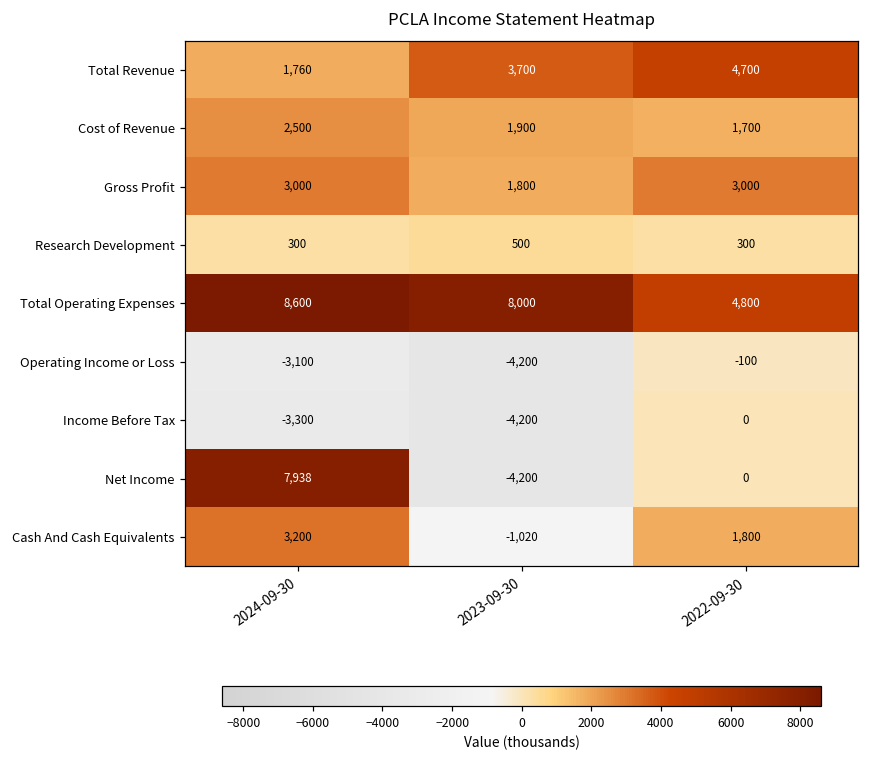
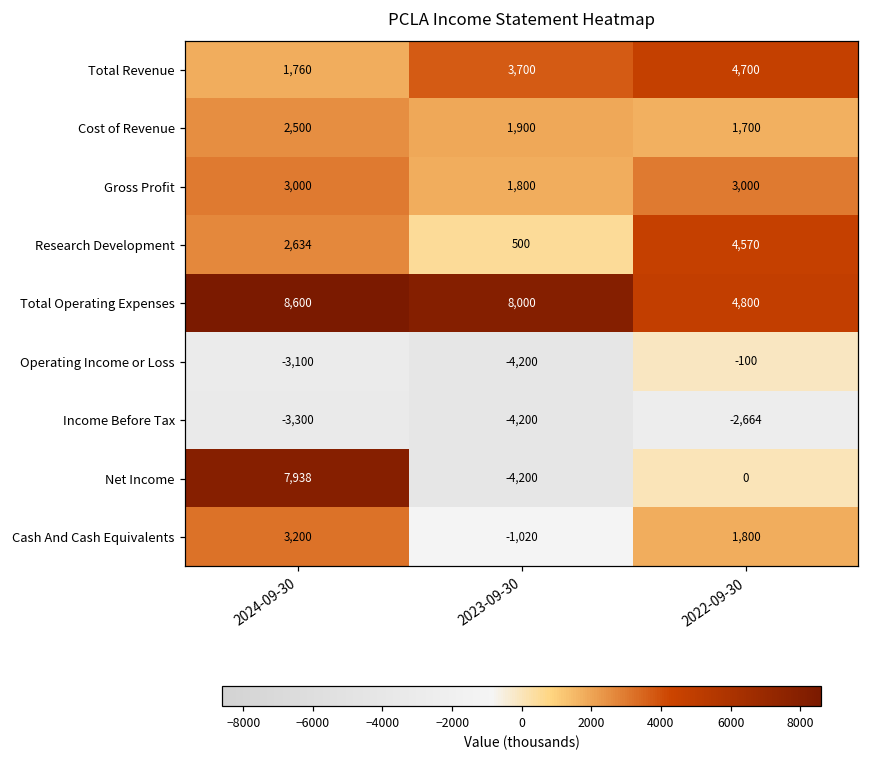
Research Development, 2024-09-30: 300 -> 2,634
Research Development, 2022-09-30: 300 -> 4,570
Income Before Tax, 2022-09-30: 0 -> -2,664
